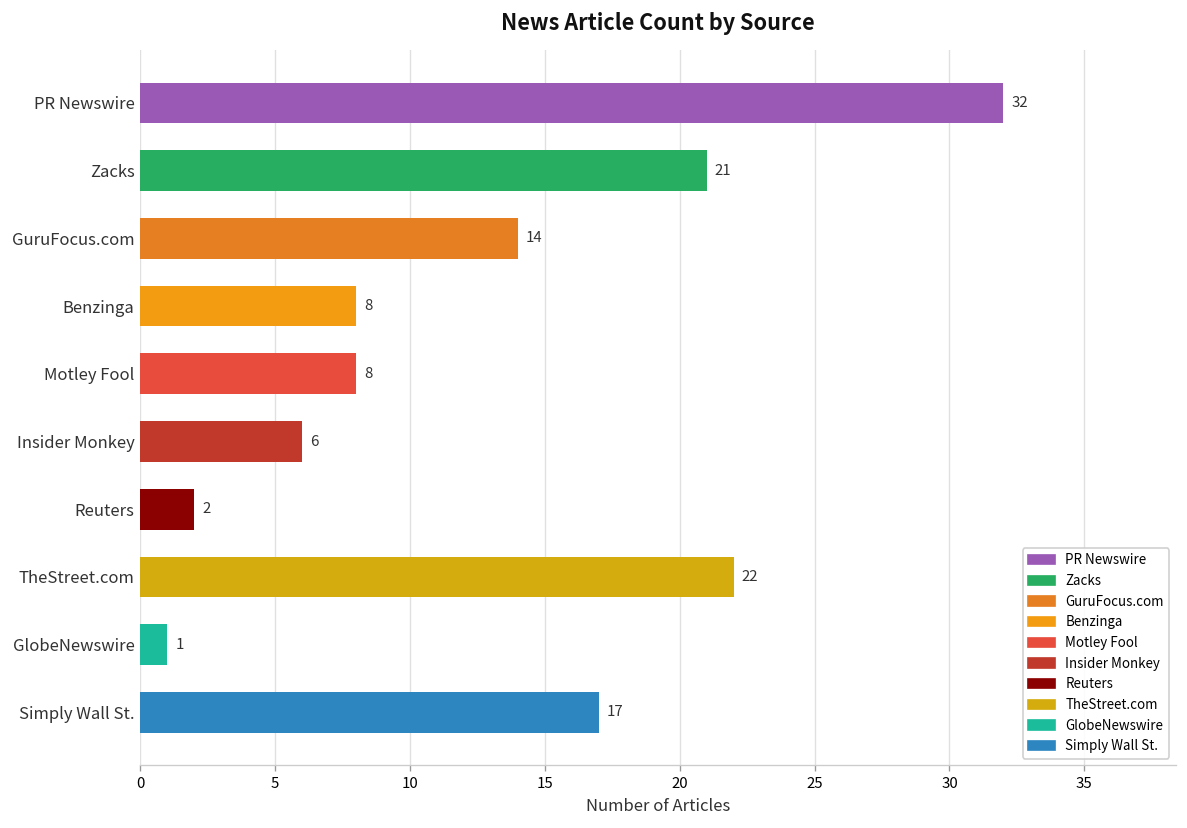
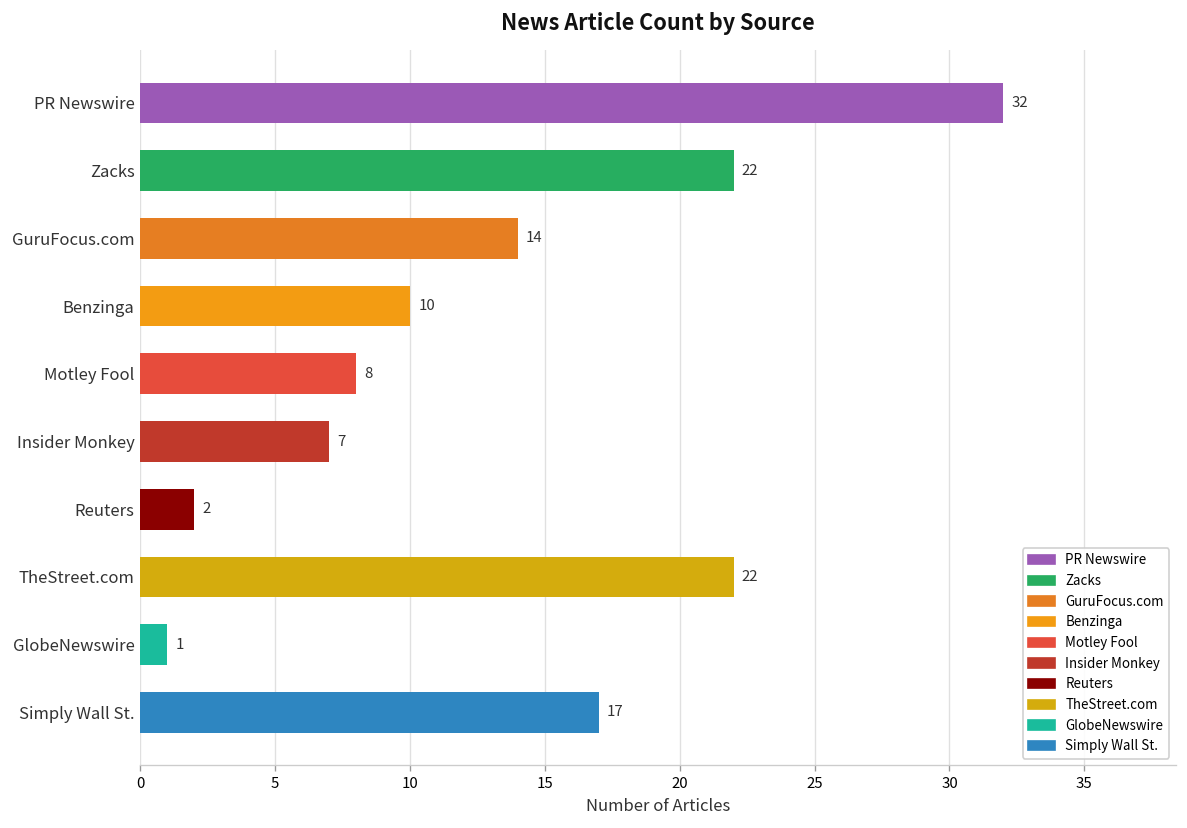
Zacks: 21 -> 22
Benzinga: 8 -> 10
Insider Monkey: 6 -> 7
